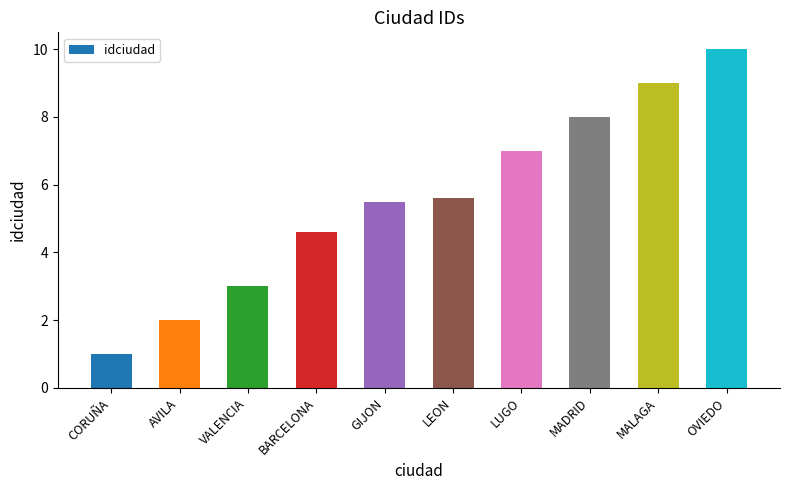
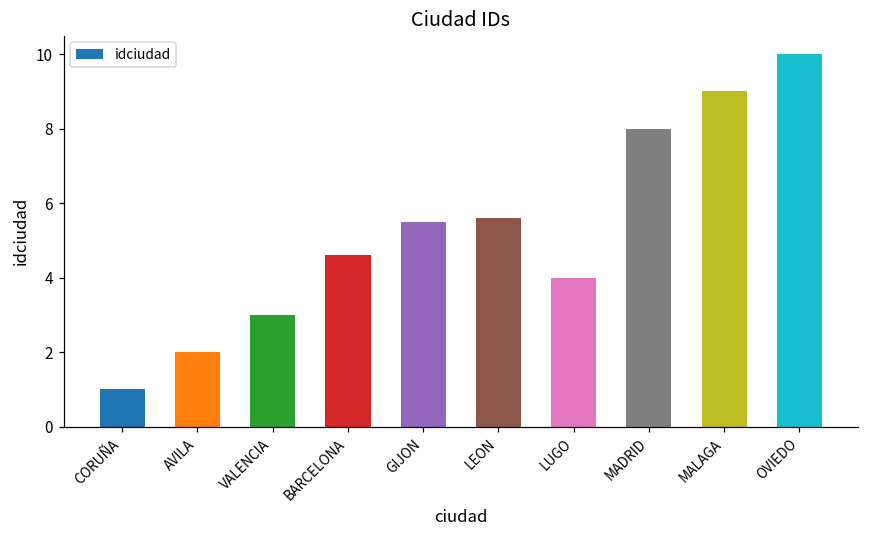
LUGO: 7 -> 4
